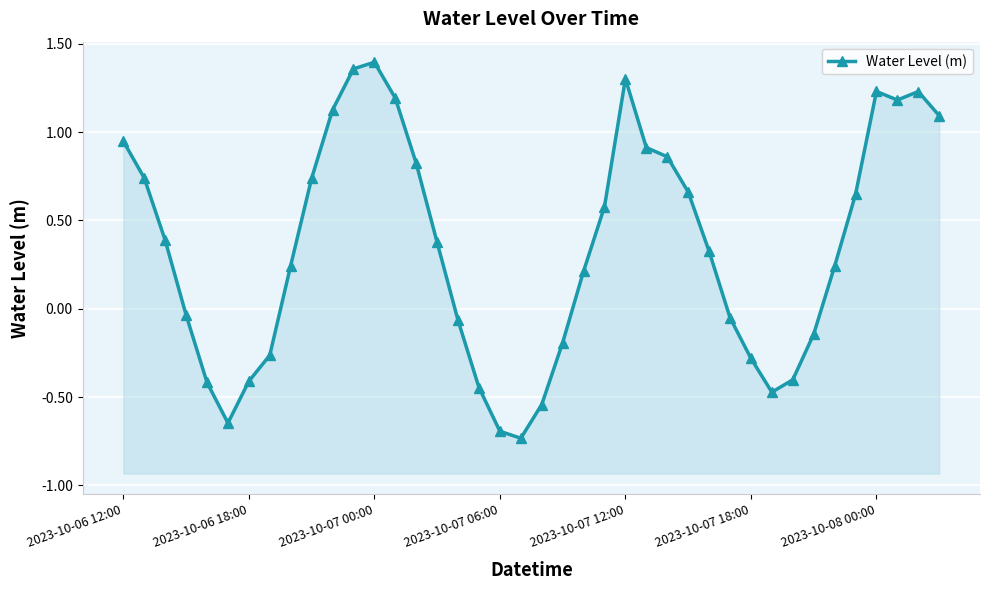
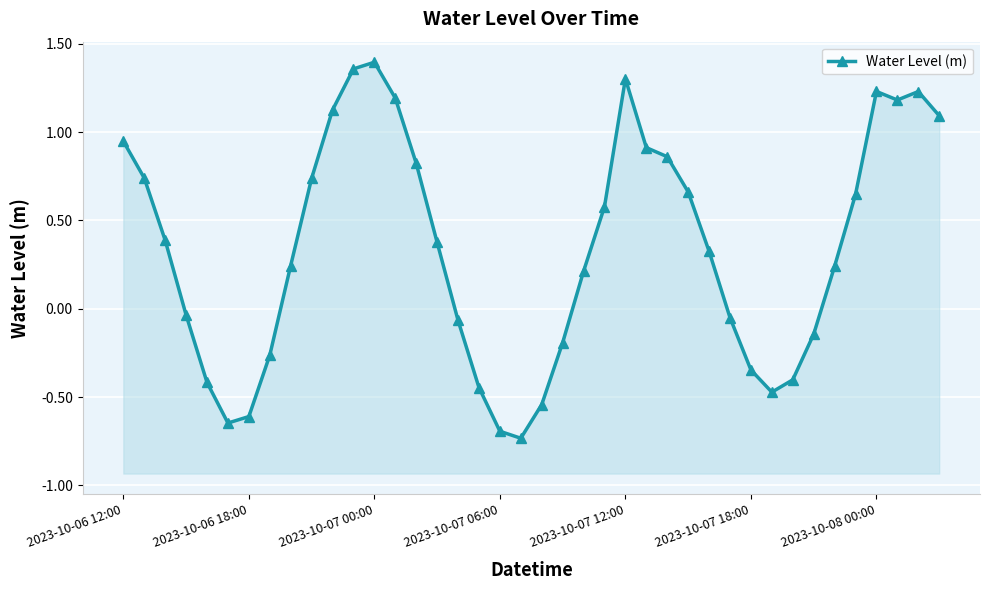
2023-10-06 18:00: -0.41 -> -0.61
2023-10-07 18:00: -0.28 -> -0.35
